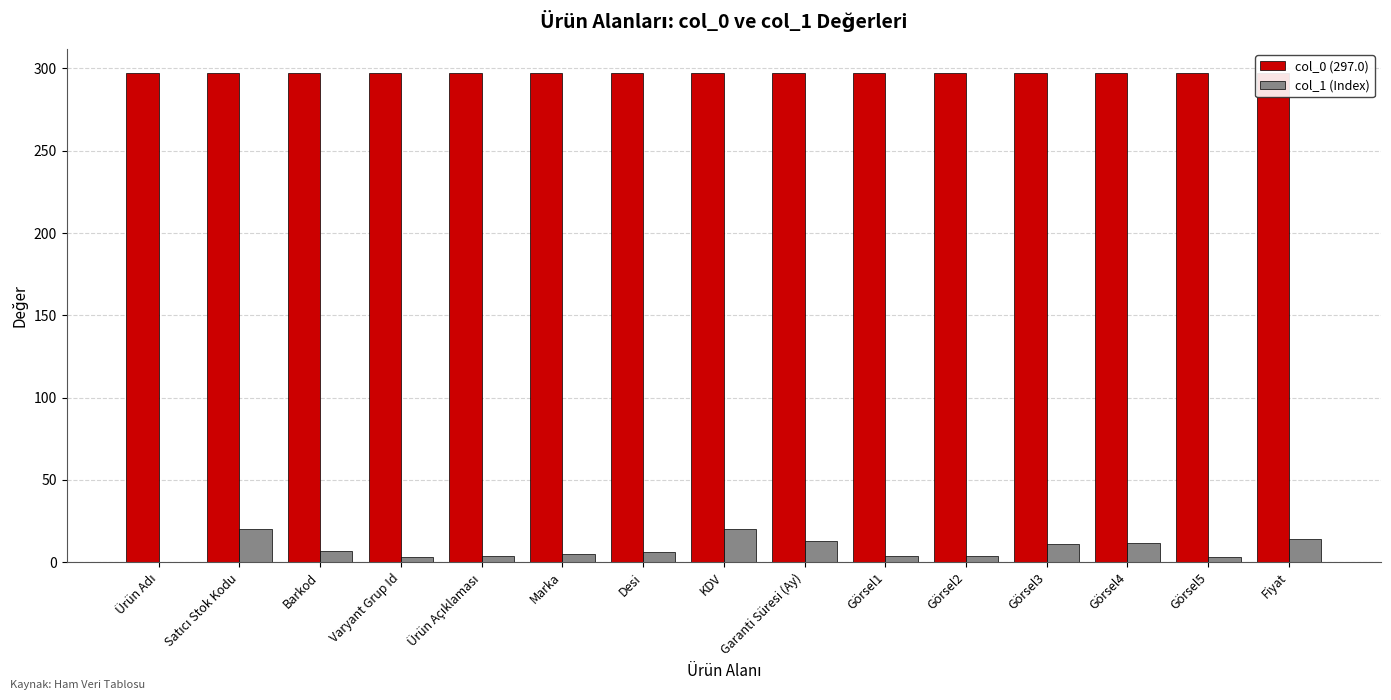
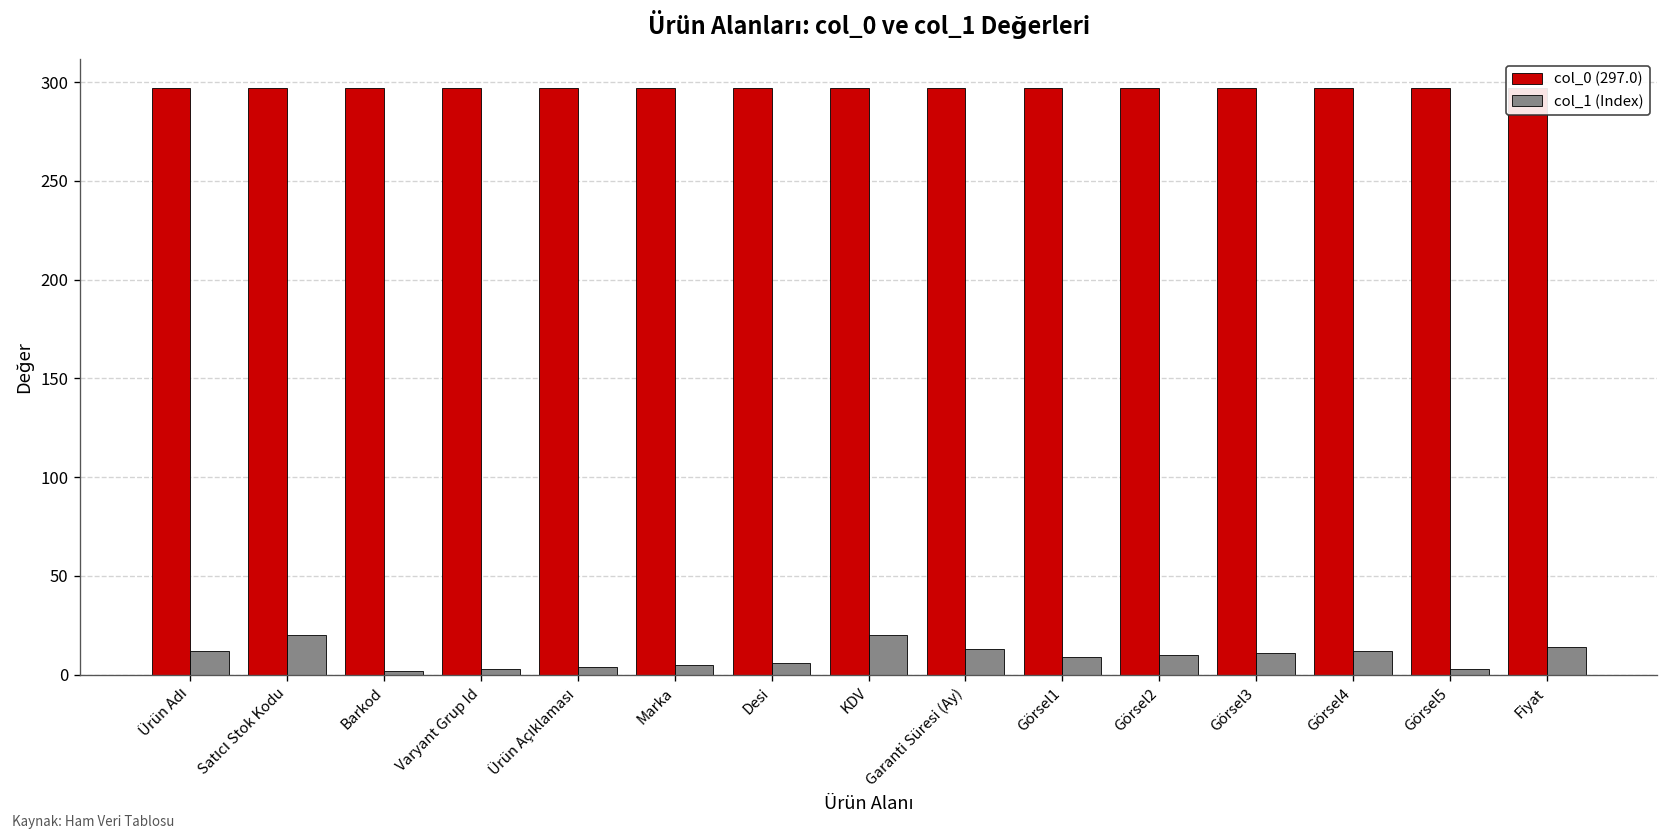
col_1 (Index), Ürün Adı: 0 -> 12
col_1 (Index), Barkod: 7 -> 2
col_1 (Index), Görsel1: 4 -> 9
col_1 (Index), Görsel2: 4 -> 10
